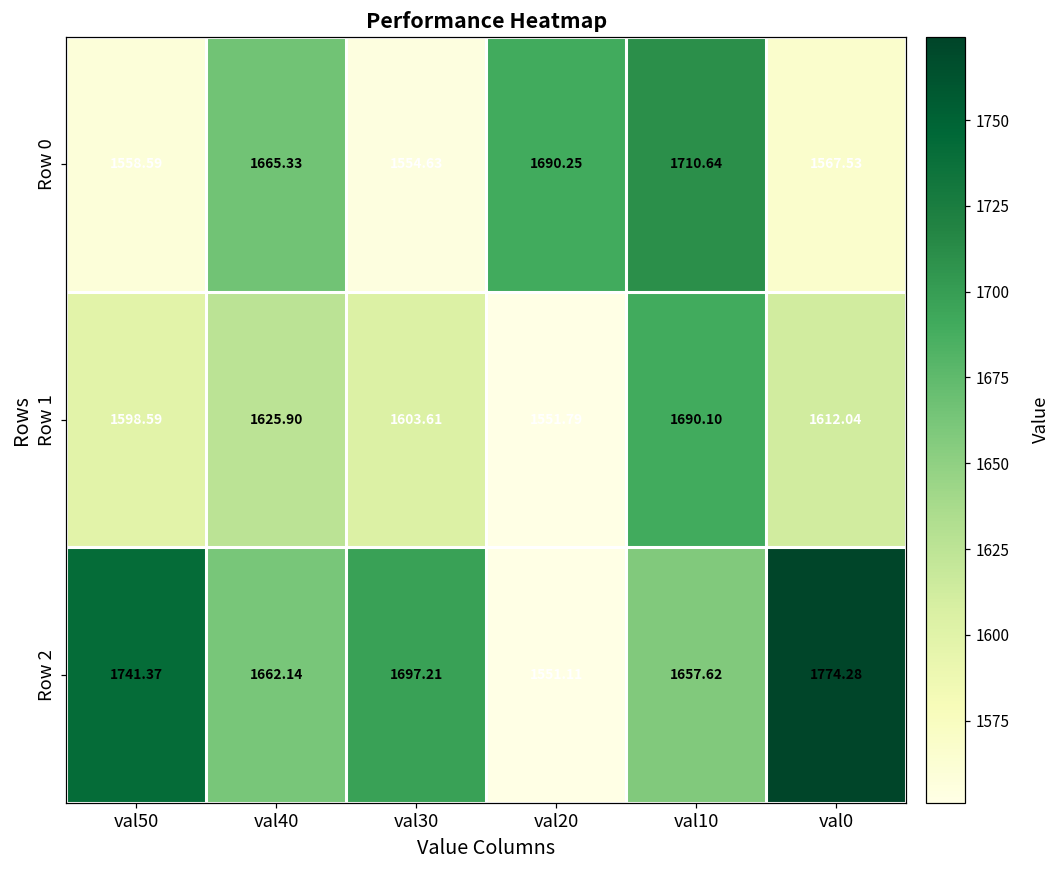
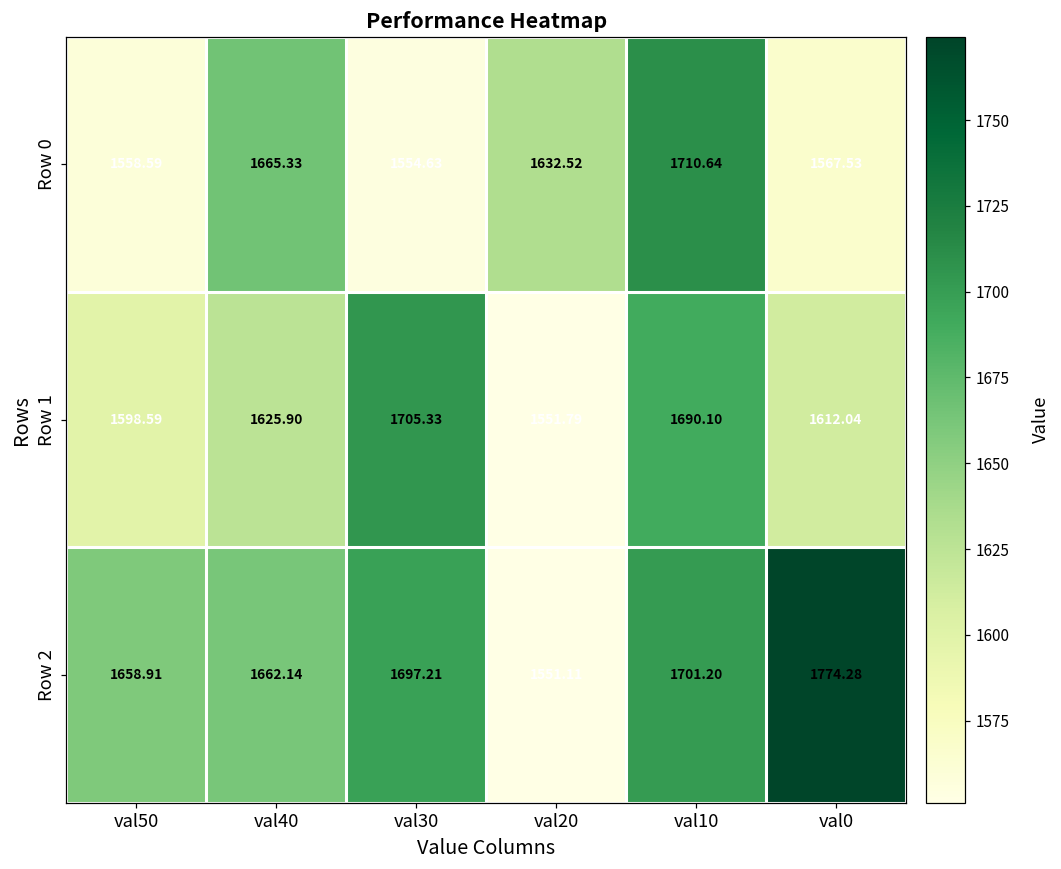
Row 0, val20: 1690.25 -> 1632.52
Row 1, val30: 1603.61 -> 1705.33
Row 2, val50: 1741.37 -> 1658.91
Row 2, val10: 1657.62 -> 1701.20
